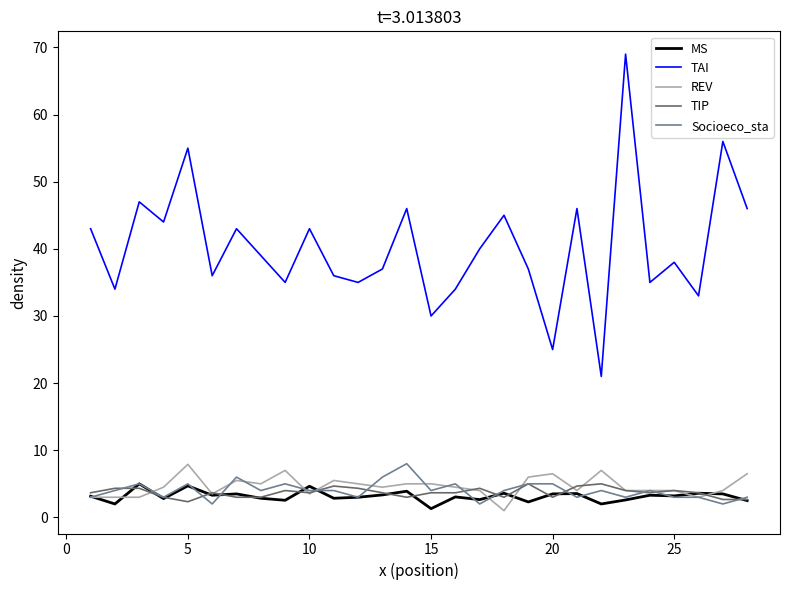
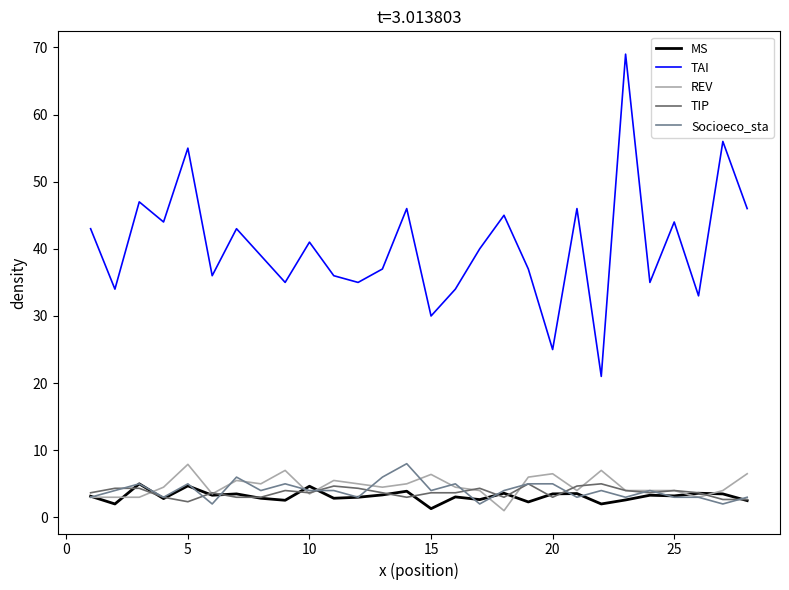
TAI, 10: 43 -> 41
REV, 15: 5 -> 6
TAI, 25: 38 -> 44
